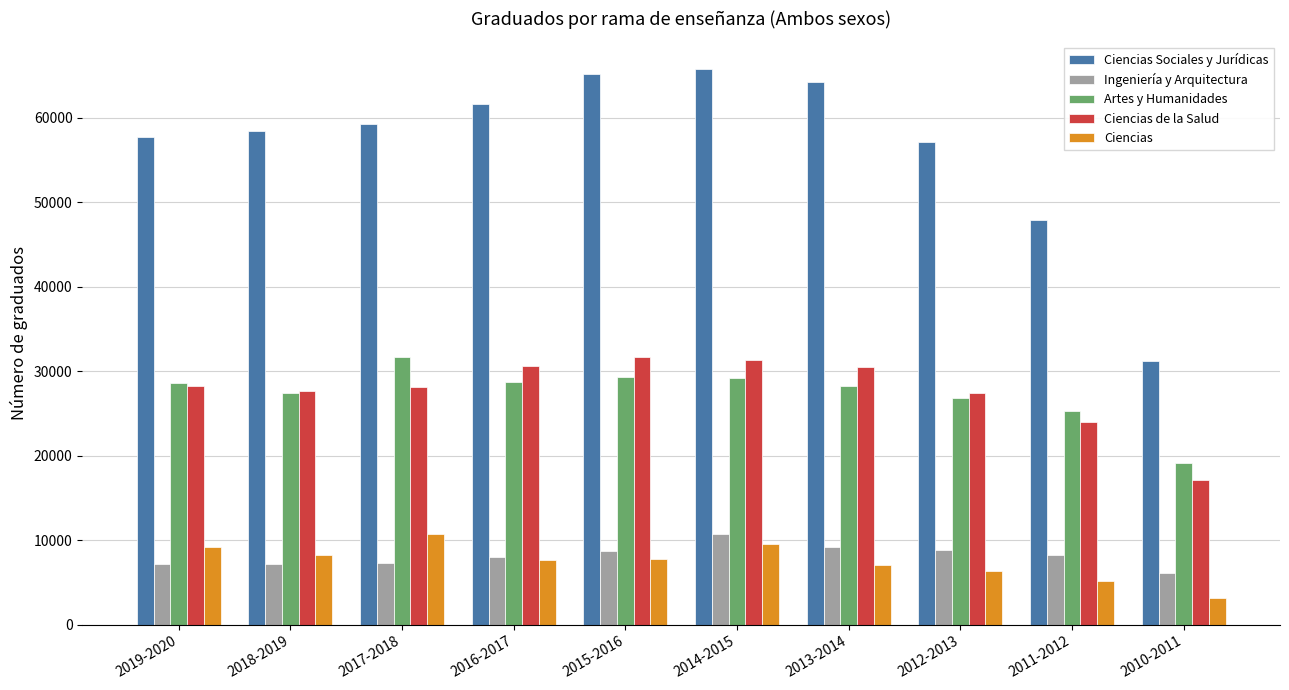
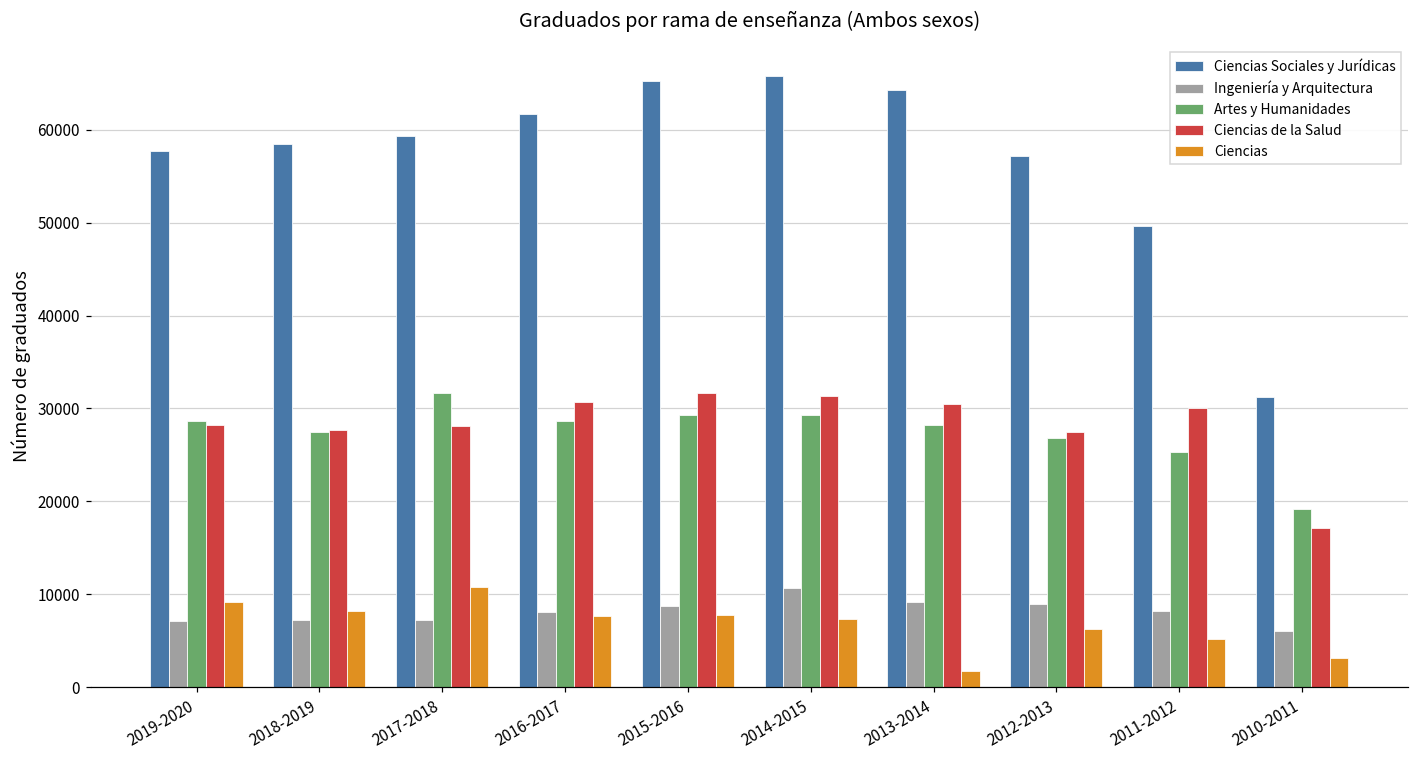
Ciencias, 2014-2015: 10000 -> 7000
Ciencias, 2013-2014: 7000 -> 2000
Ciencias Sociales y Jurídicas, 2011-2012: 48000 -> 50000
Ciencias de la Salud, 2011-2012: 24000 -> 30000
